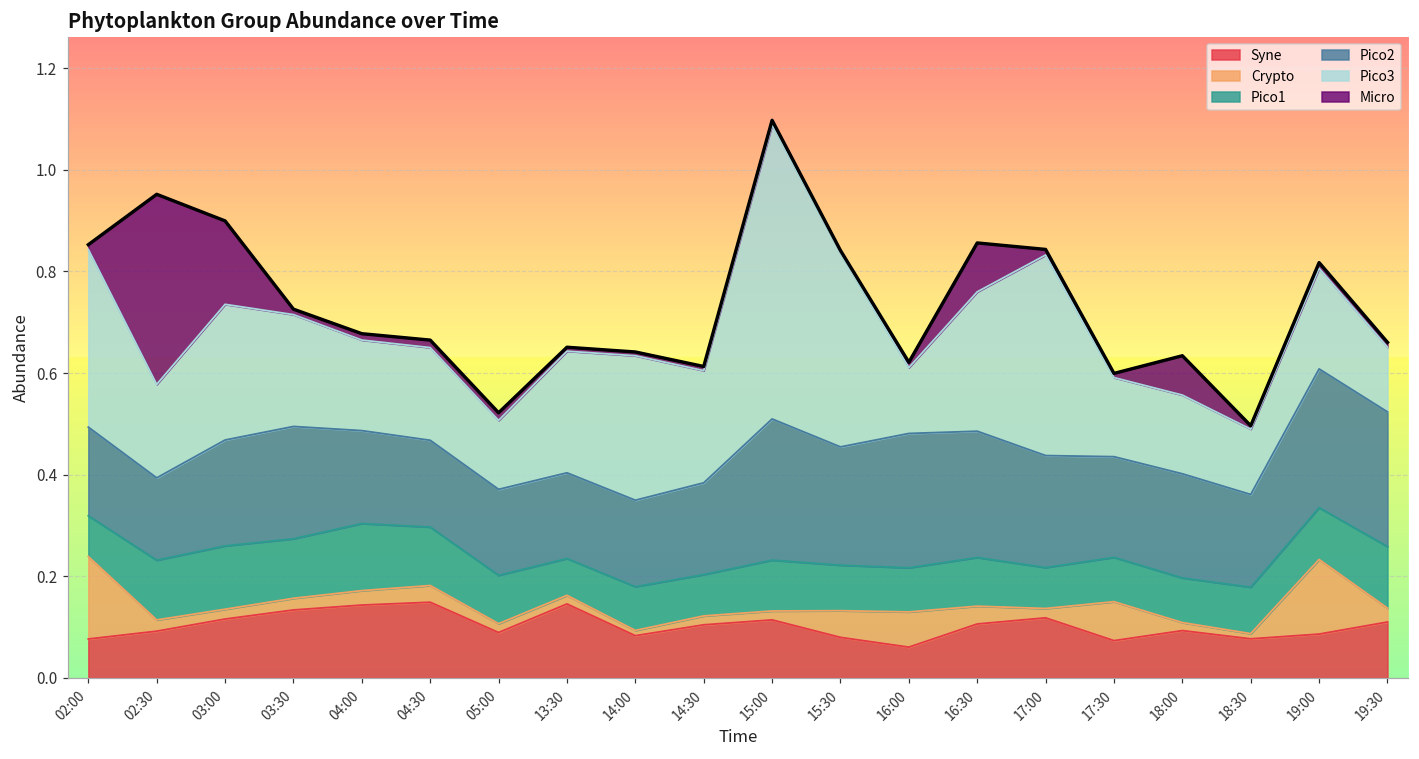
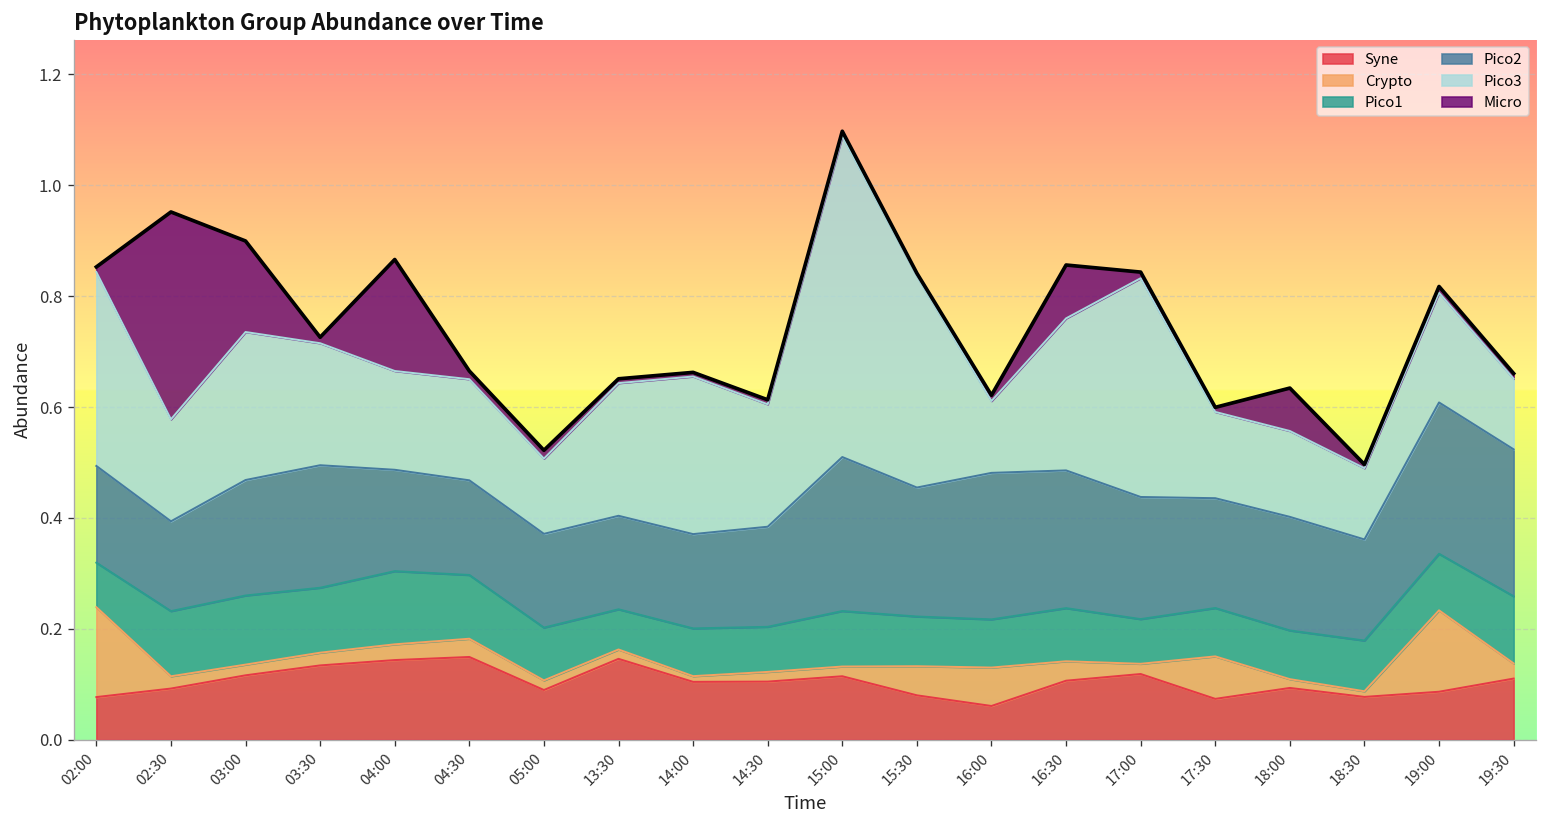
Micro, 04:00: 0.01 -> 0.20
Syne, 14:00: 0.08 -> 0.10
